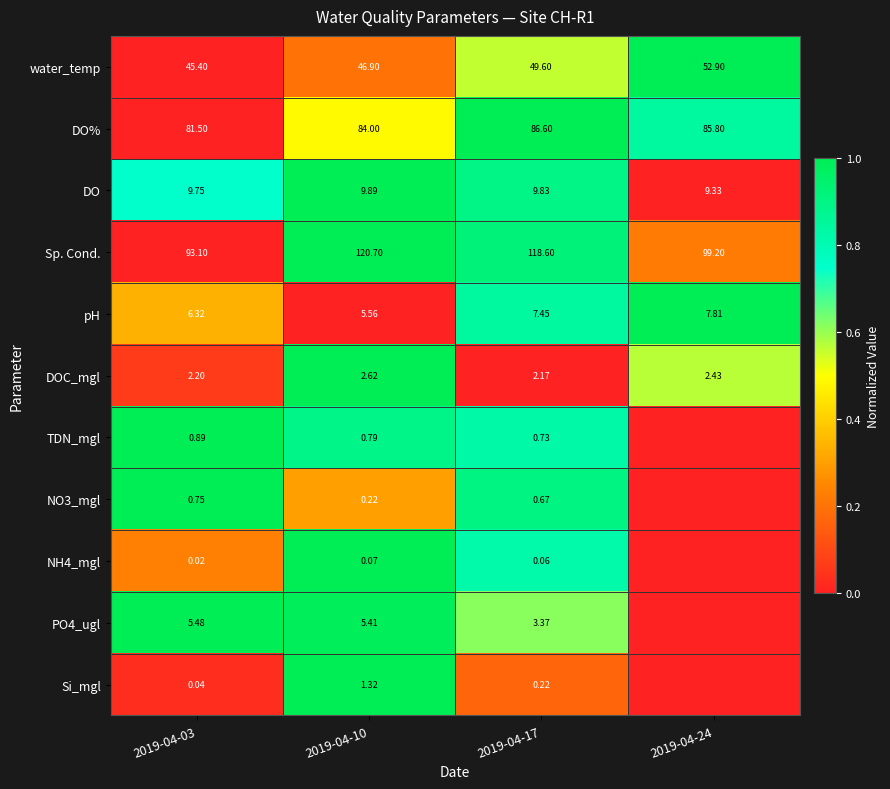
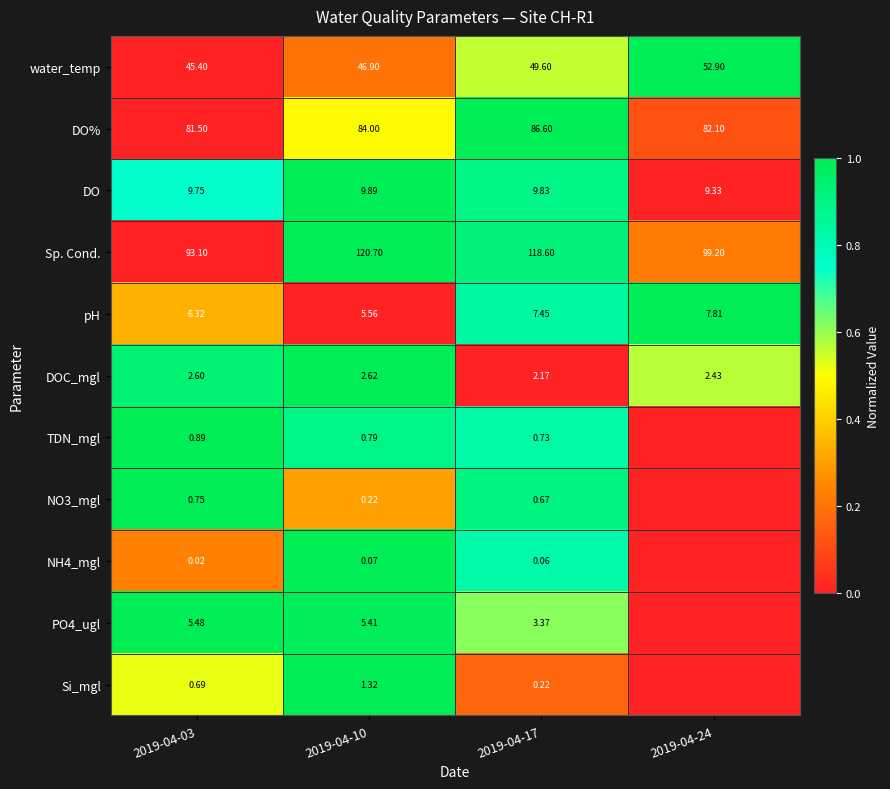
DO%, 2019-04-24: 85.80 -> 82.10
DOC_mgl, 2019-04-03: 2.20 -> 2.60
Si_mgl, 2019-04-03: 0.04 -> 0.69
